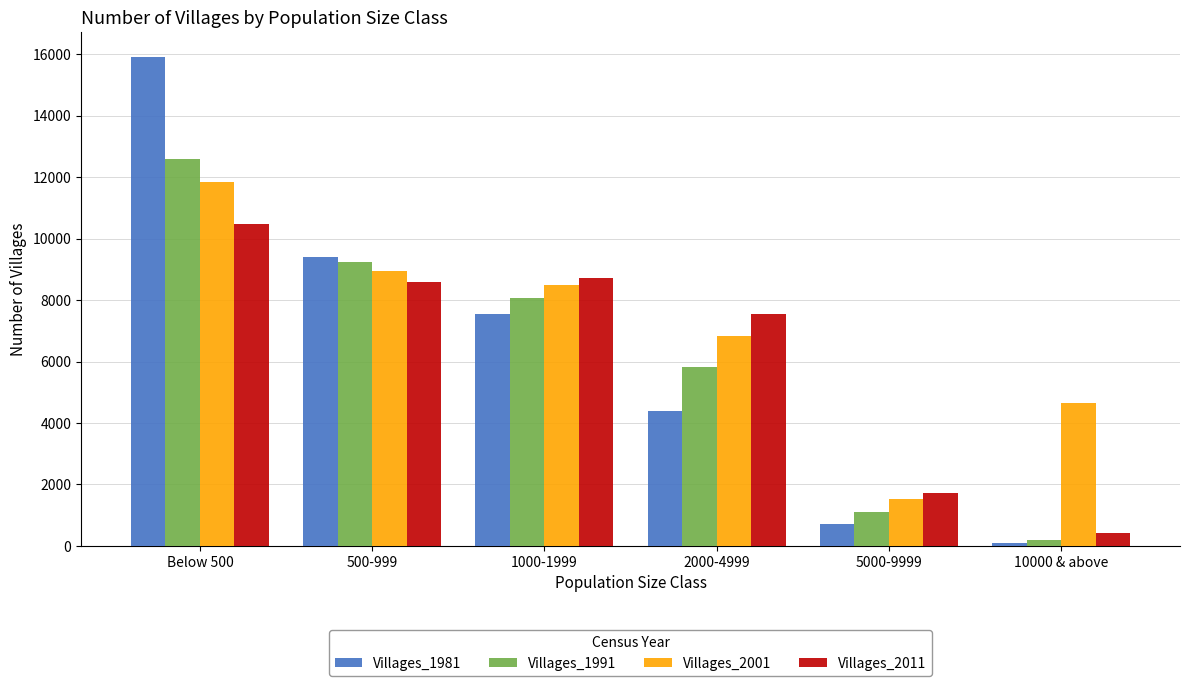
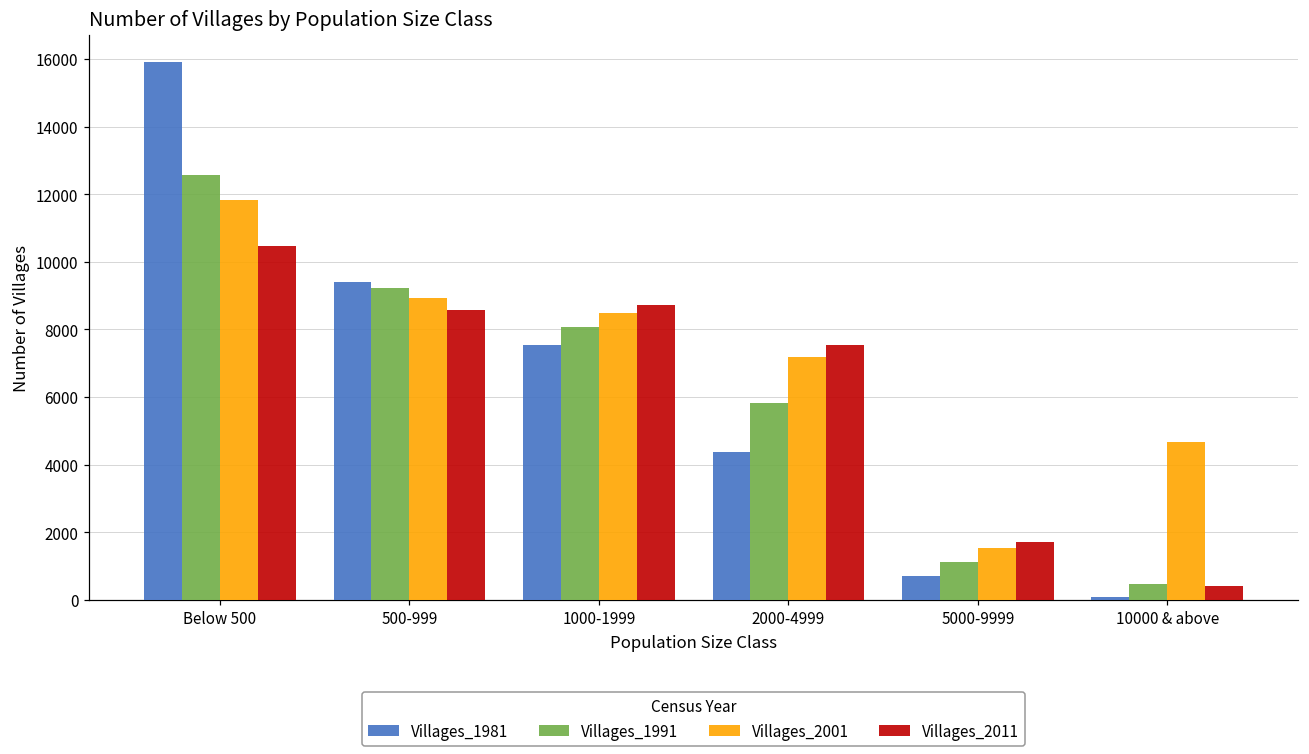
Villages_2001, 2000-4999: 6800 -> 7200
Villages_1991, 10000 & above: 200 -> 500
